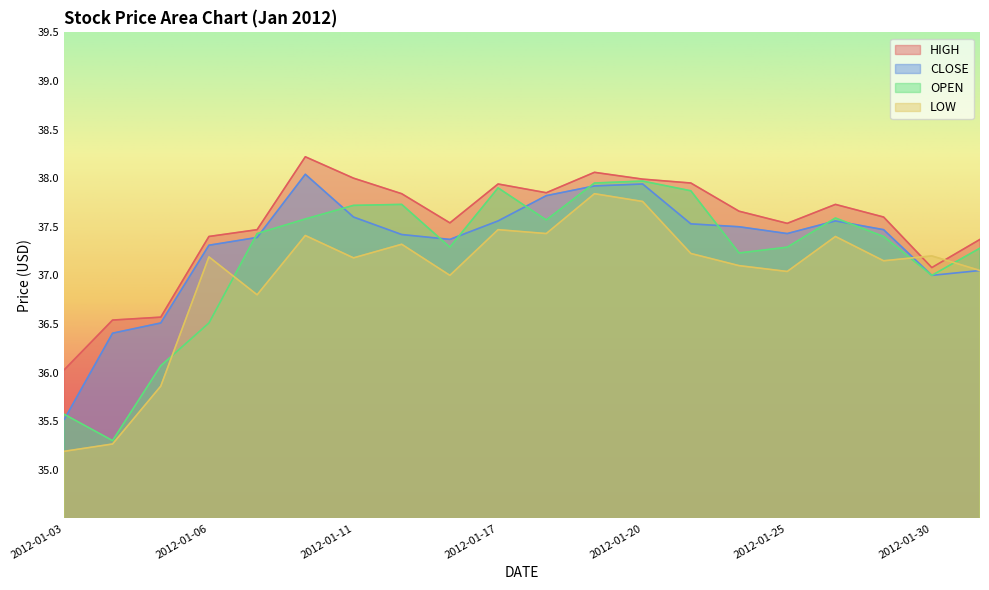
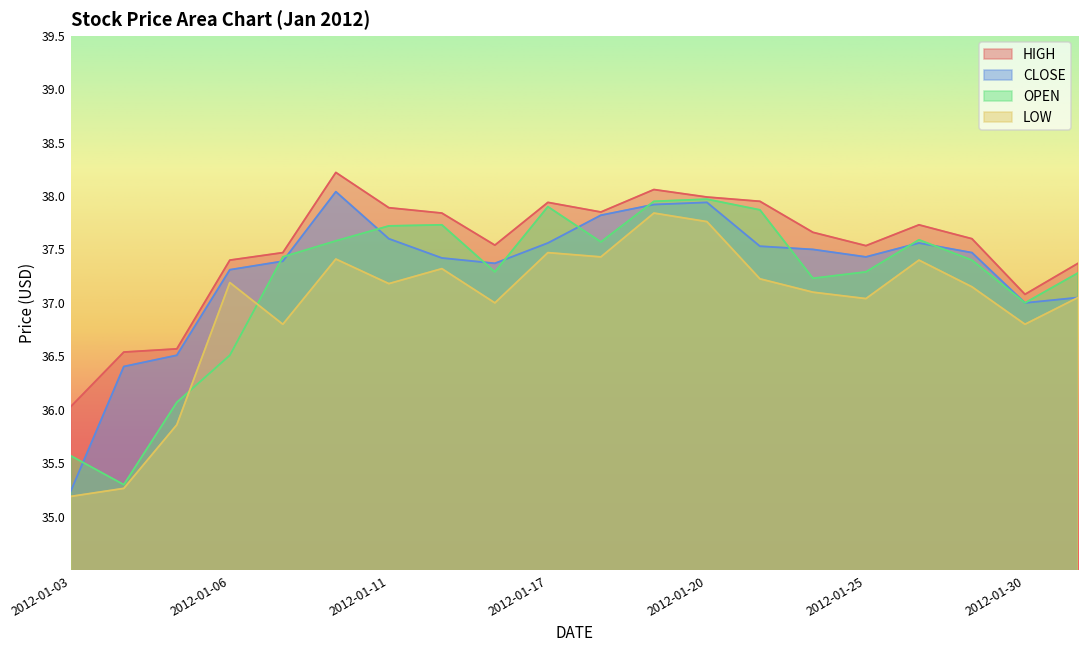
CLOSE, 2012-01-03: 35.5 -> 35.2
HIGH, 2012-01-11: 38.0 -> 37.9
LOW, 2012-01-30: 37.2 -> 36.8
